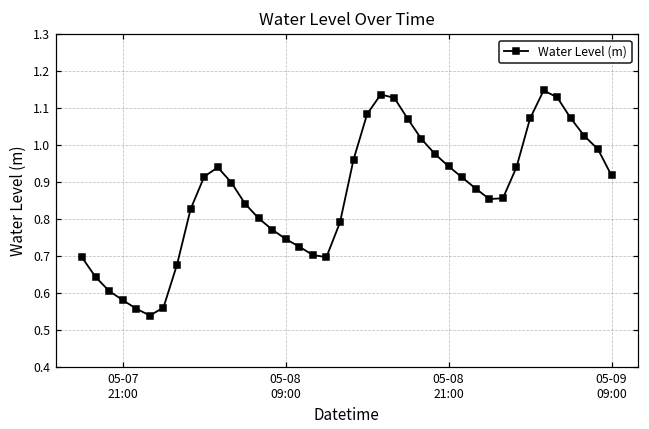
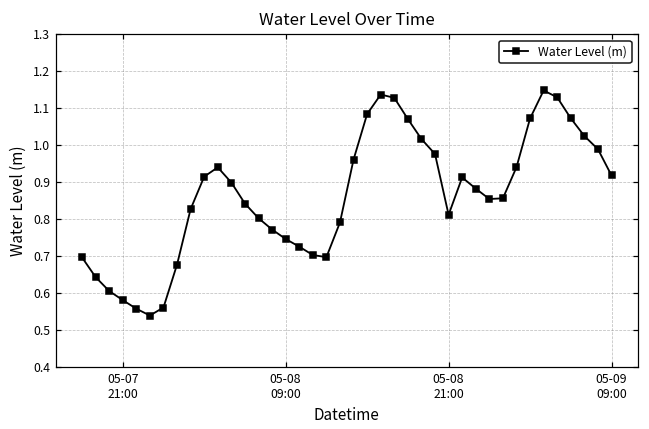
05-08 21:00: 0.94 -> 0.81
